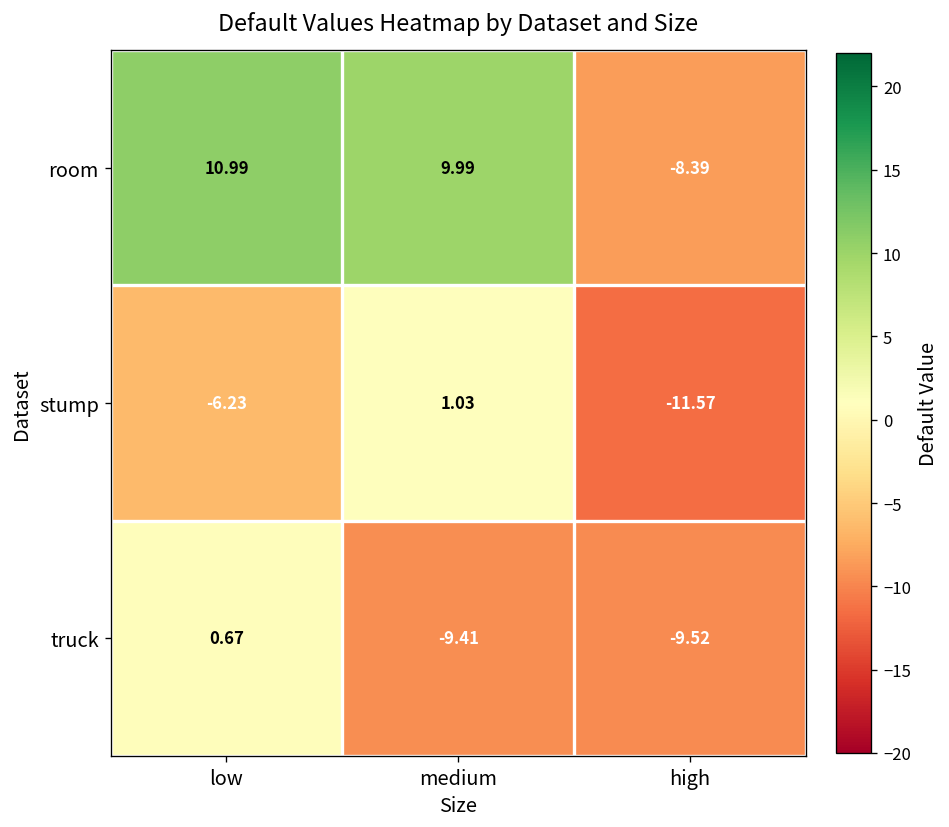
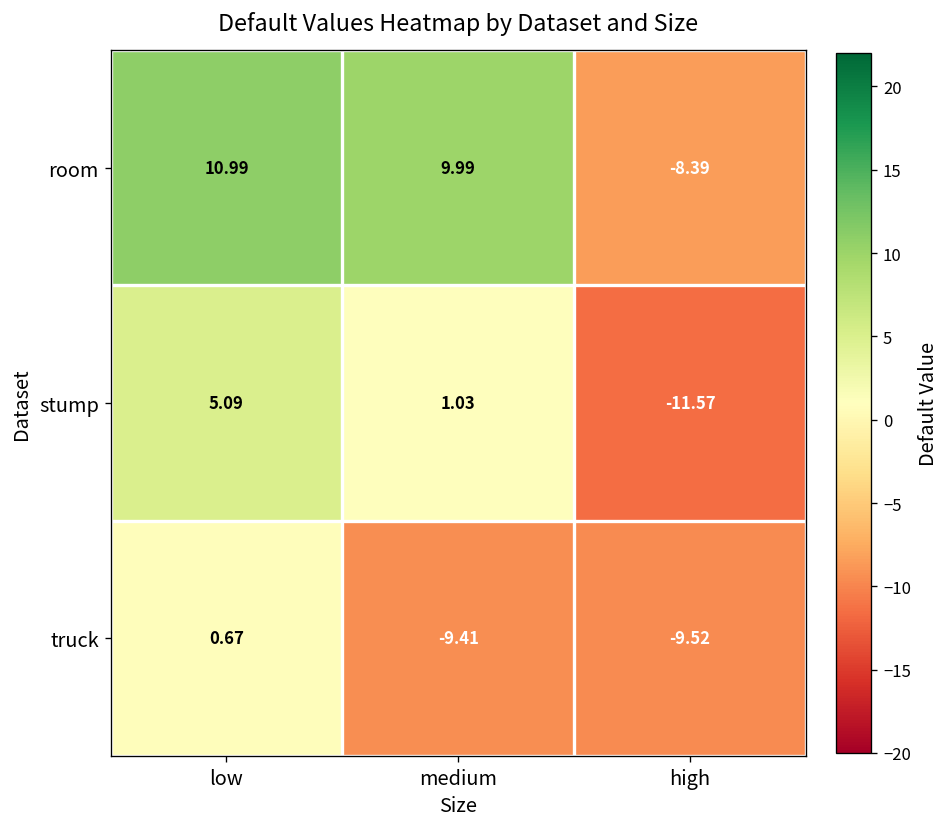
stump, low: -6.23 -> 5.09
